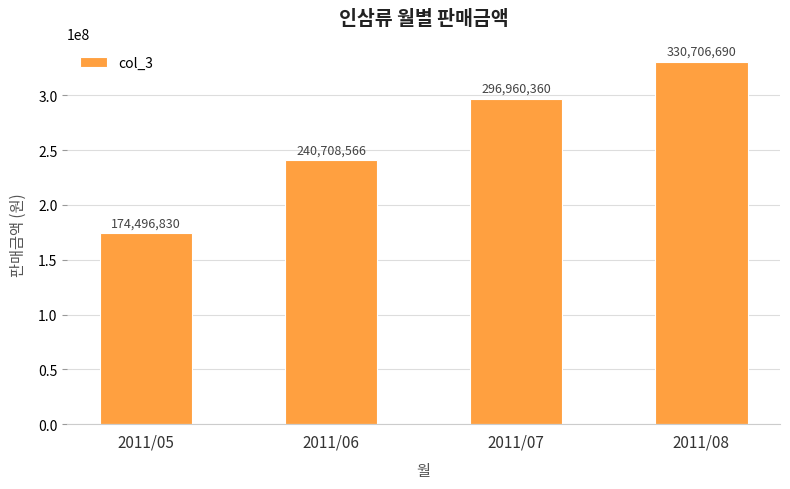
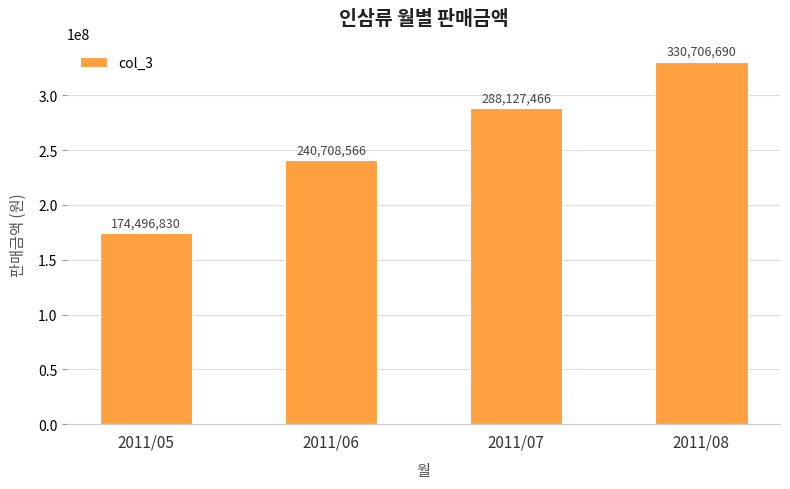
2011/07: 296,960,360 -> 288,127,466
